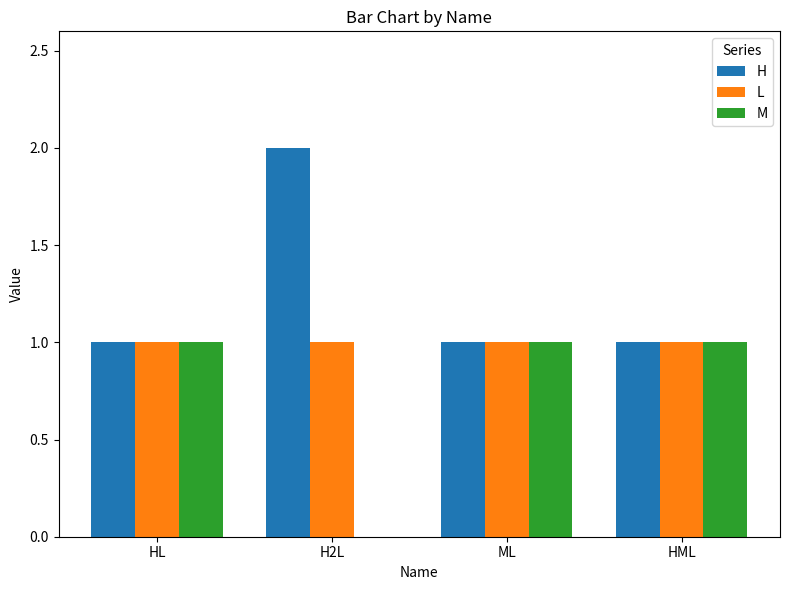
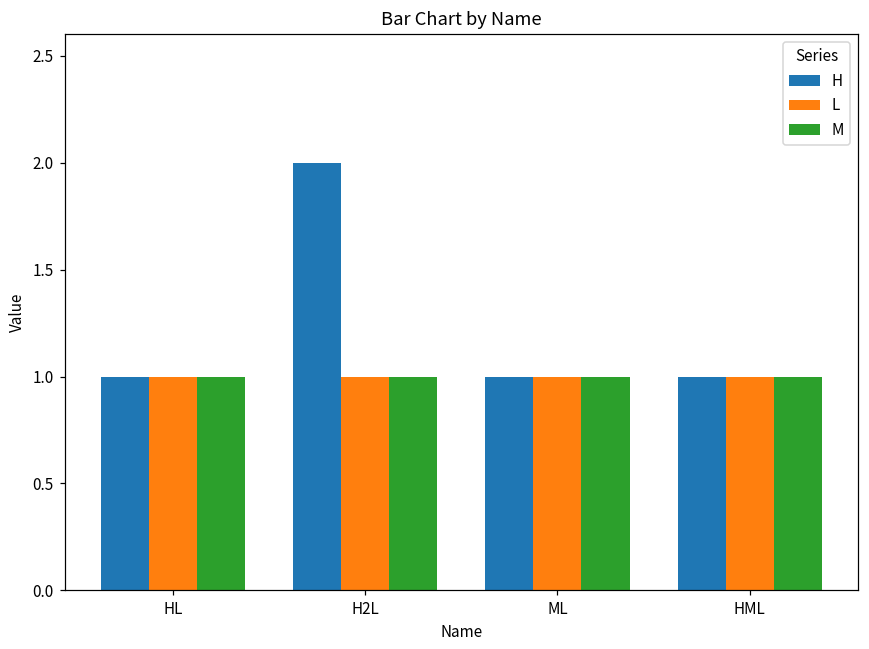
M, H2L: 0 -> 1
